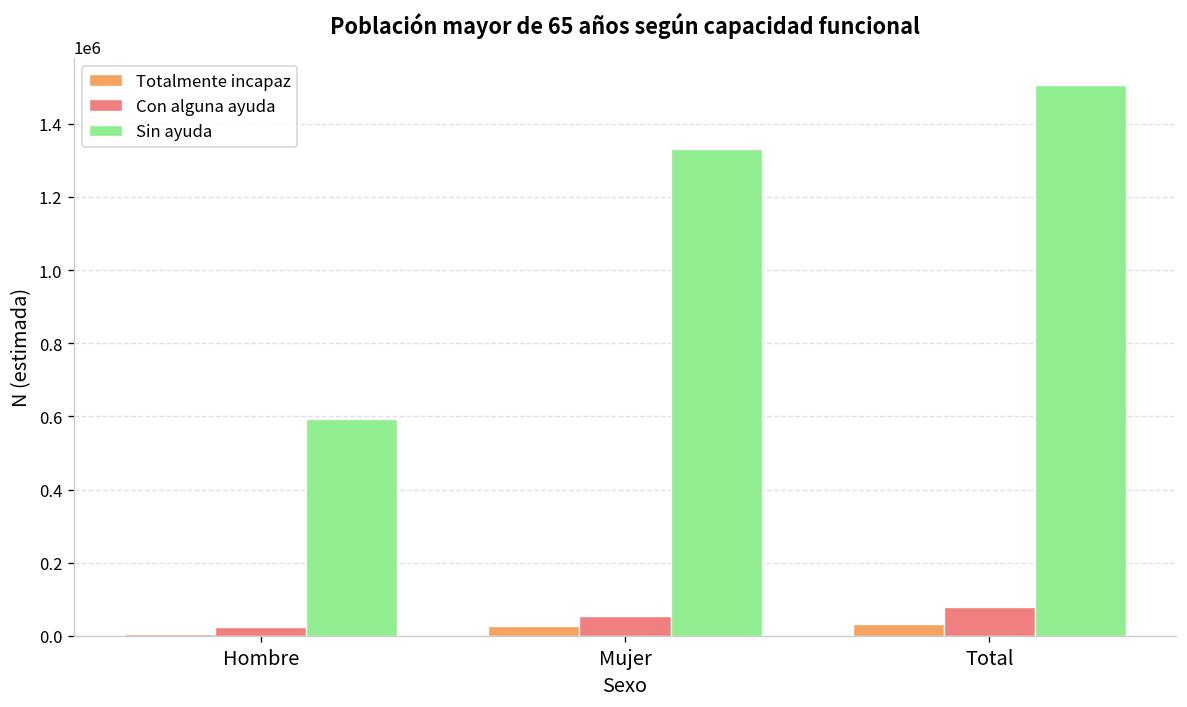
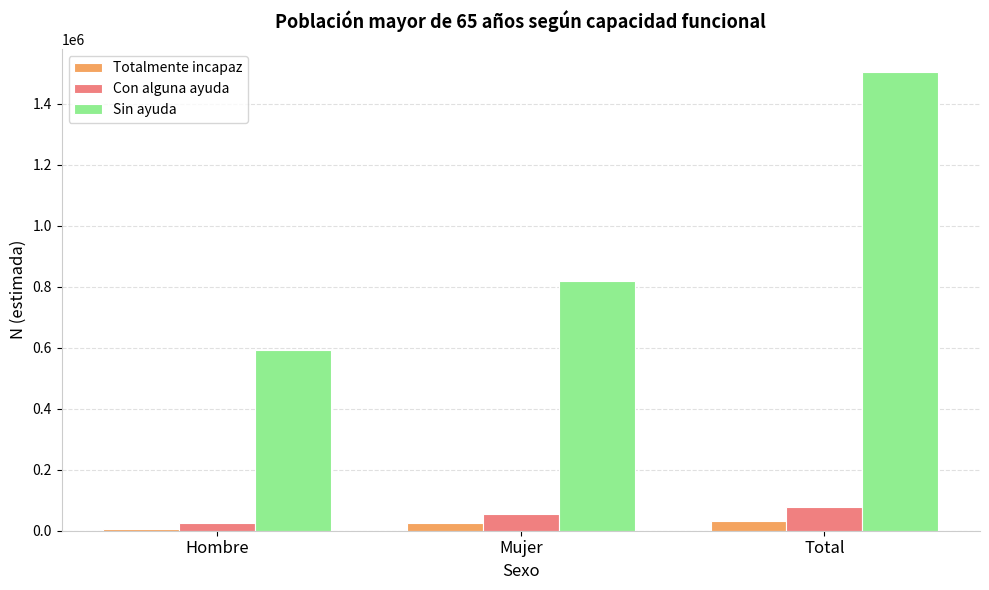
Sin ayuda, Mujer: 1330000 -> 820000
